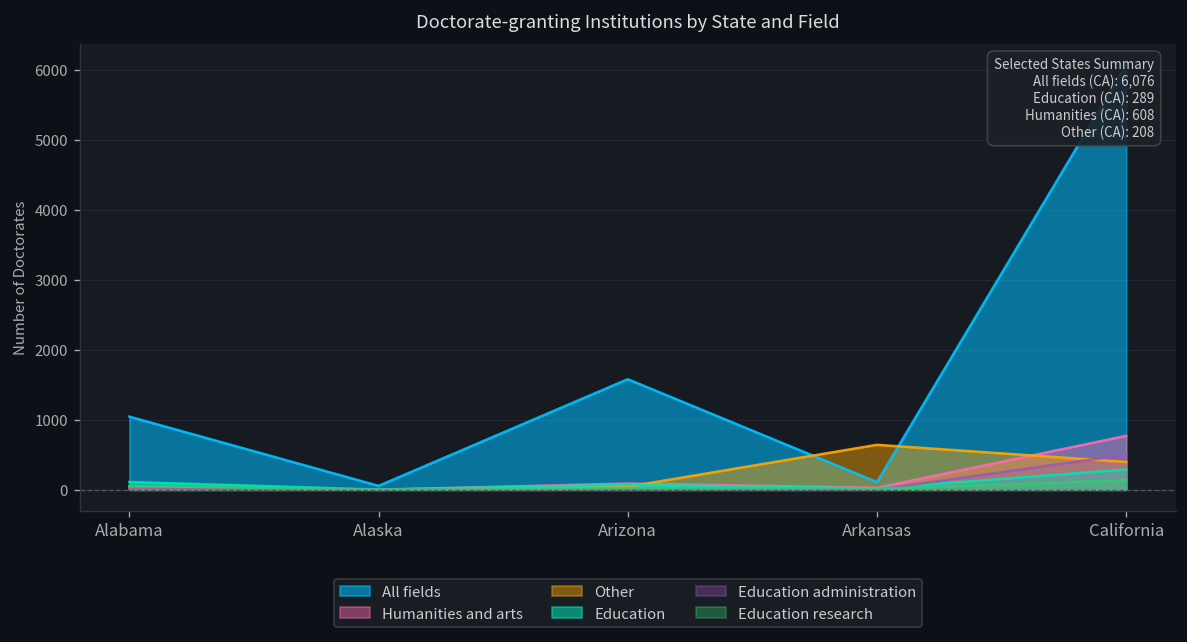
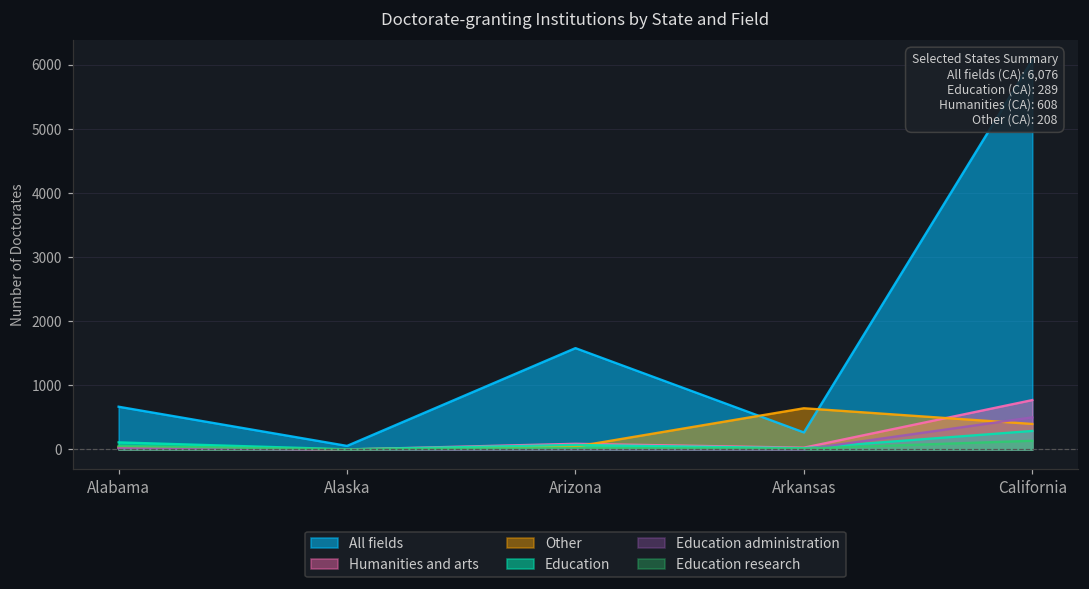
All fields, Alabama: 1000 -> 700
All fields, Arkansas: 100 -> 300
